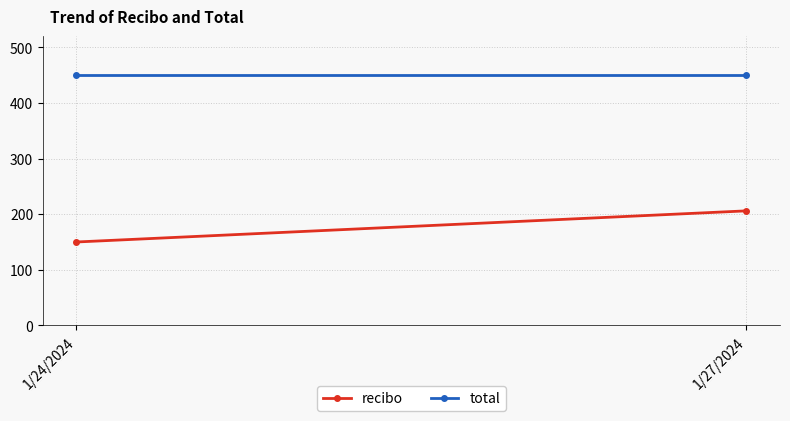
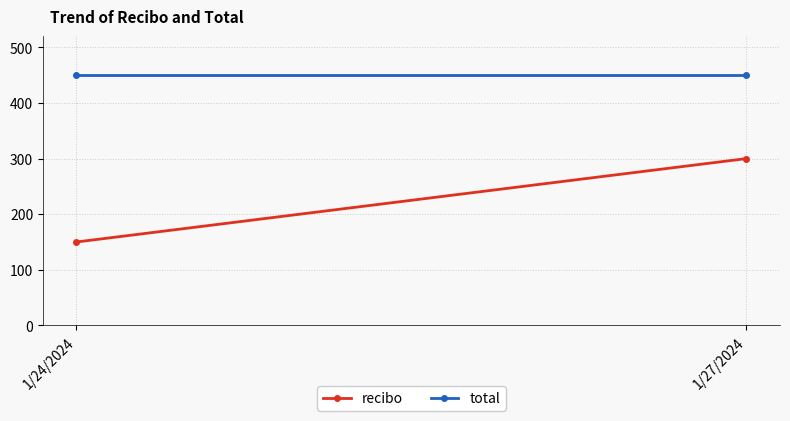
recibo, 1/27/2024: 210 -> 300
